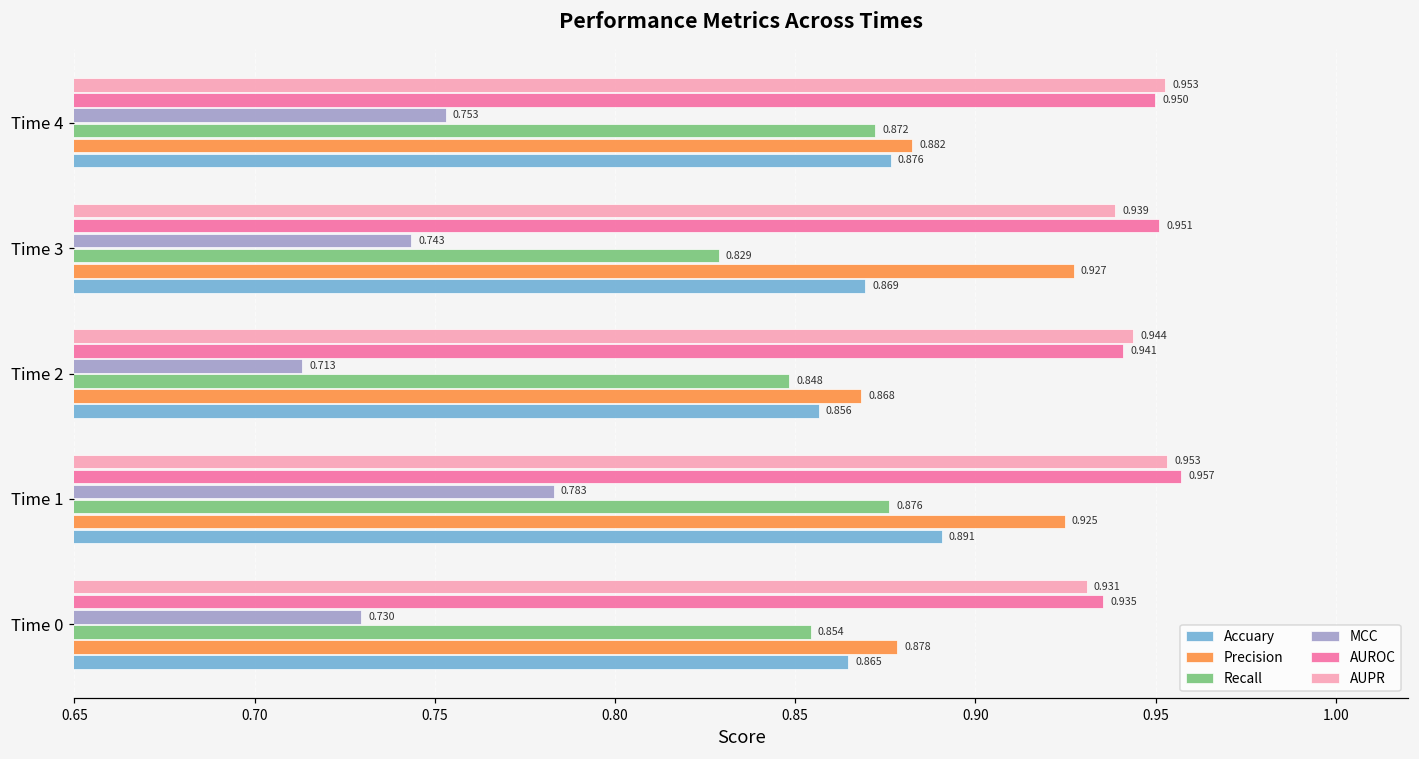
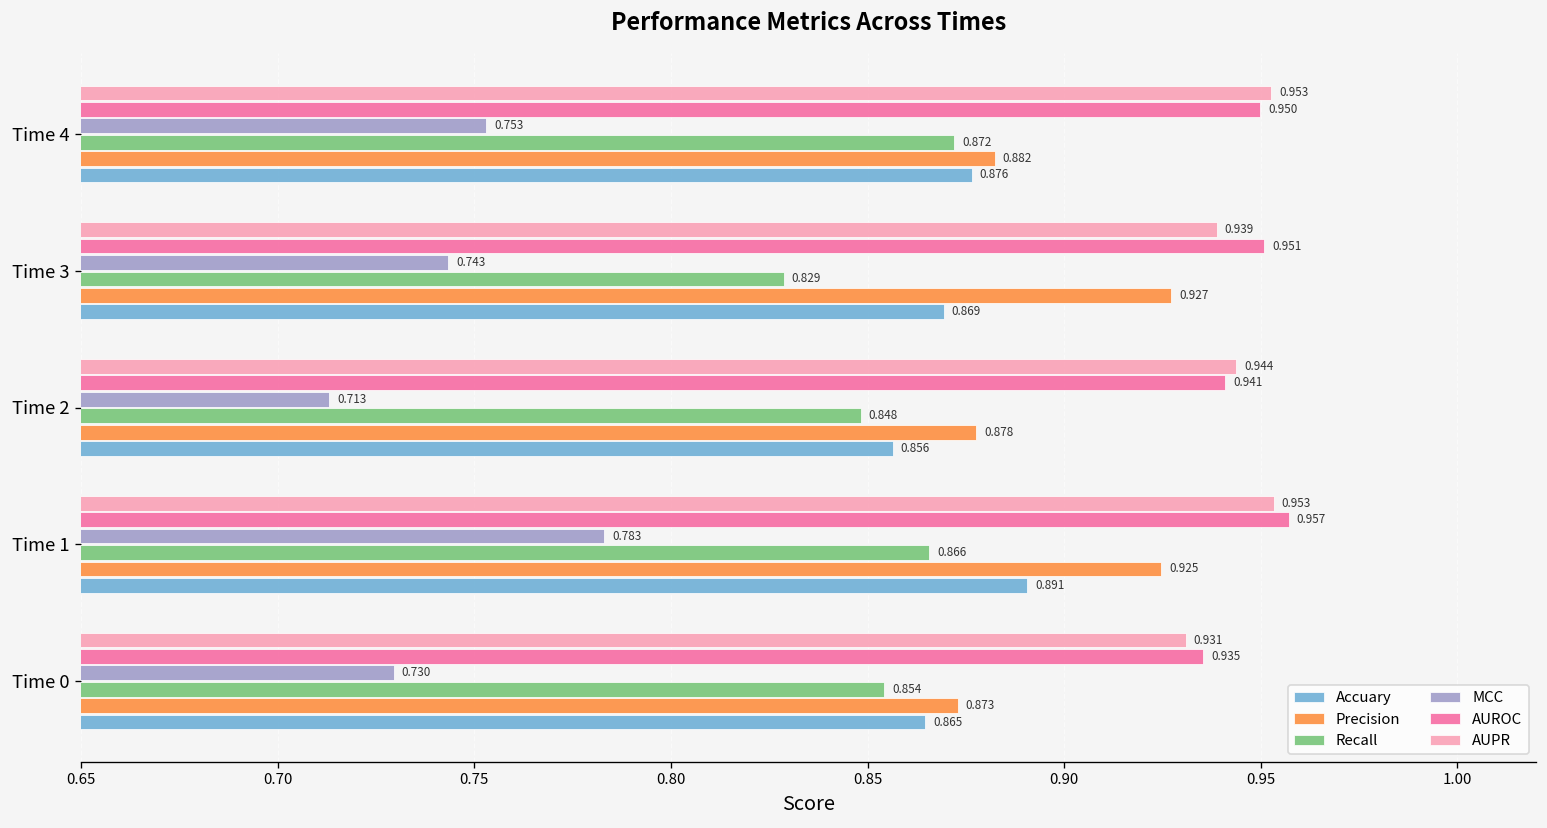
Precision, Time 2: 0.868 -> 0.878
Recall, Time 1: 0.876 -> 0.866
Precision, Time 0: 0.878 -> 0.873
